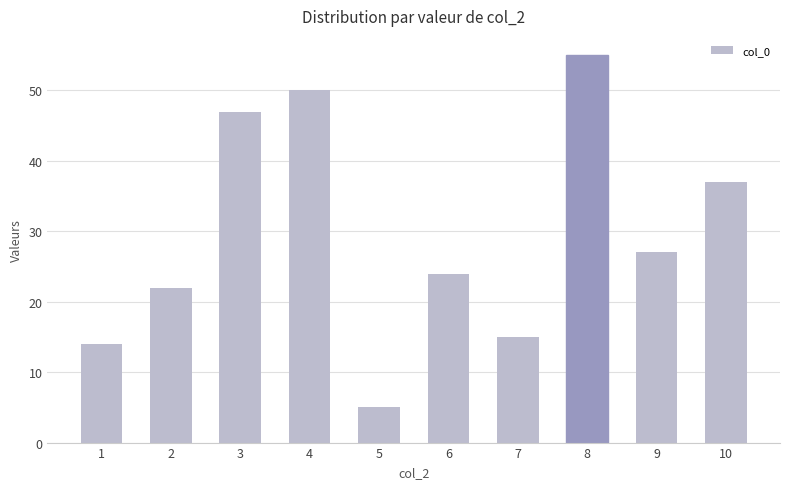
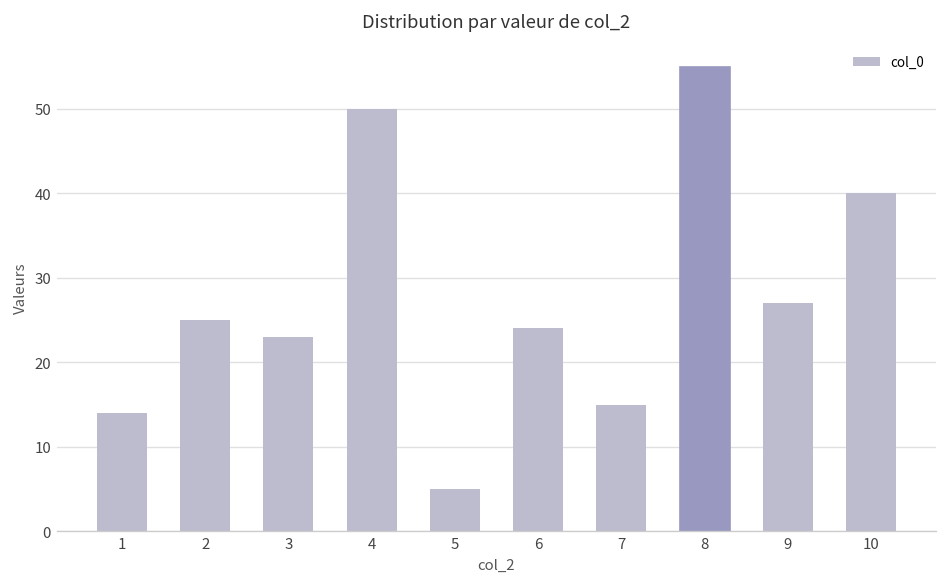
2: 22 -> 25
3: 47 -> 23
10: 37 -> 40
